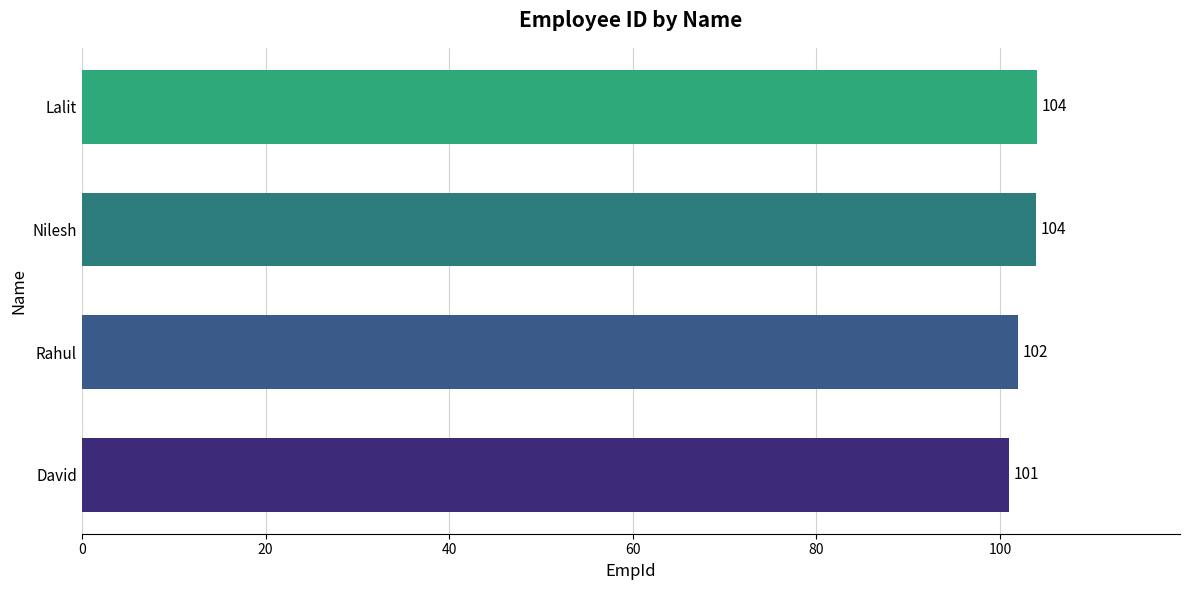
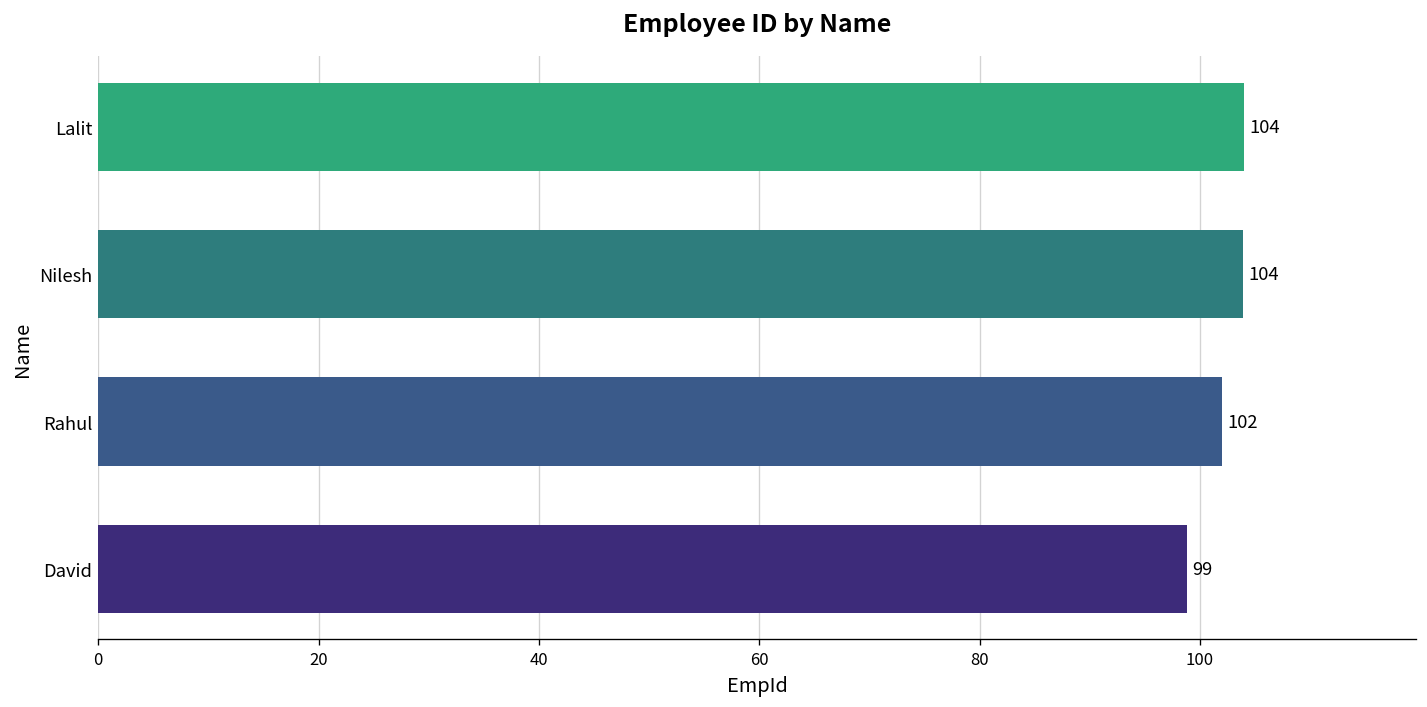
David: 101 -> 99
